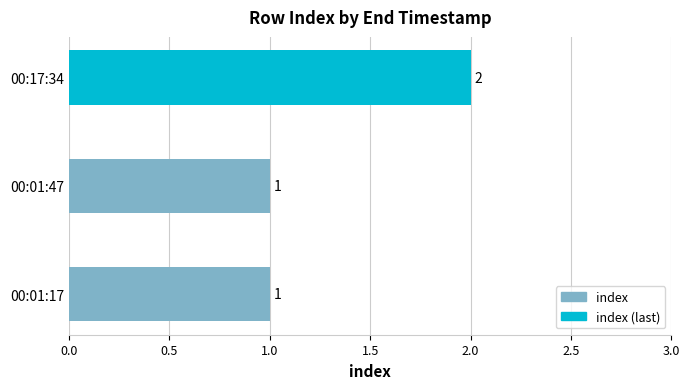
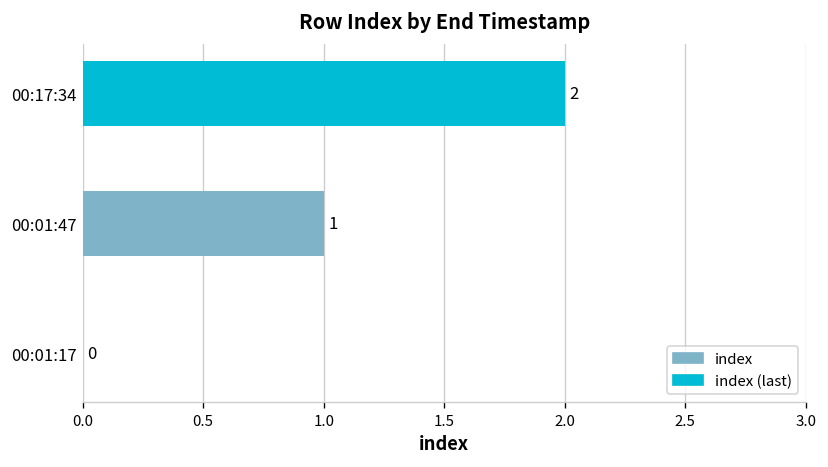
00:01:17: 1 -> 0
